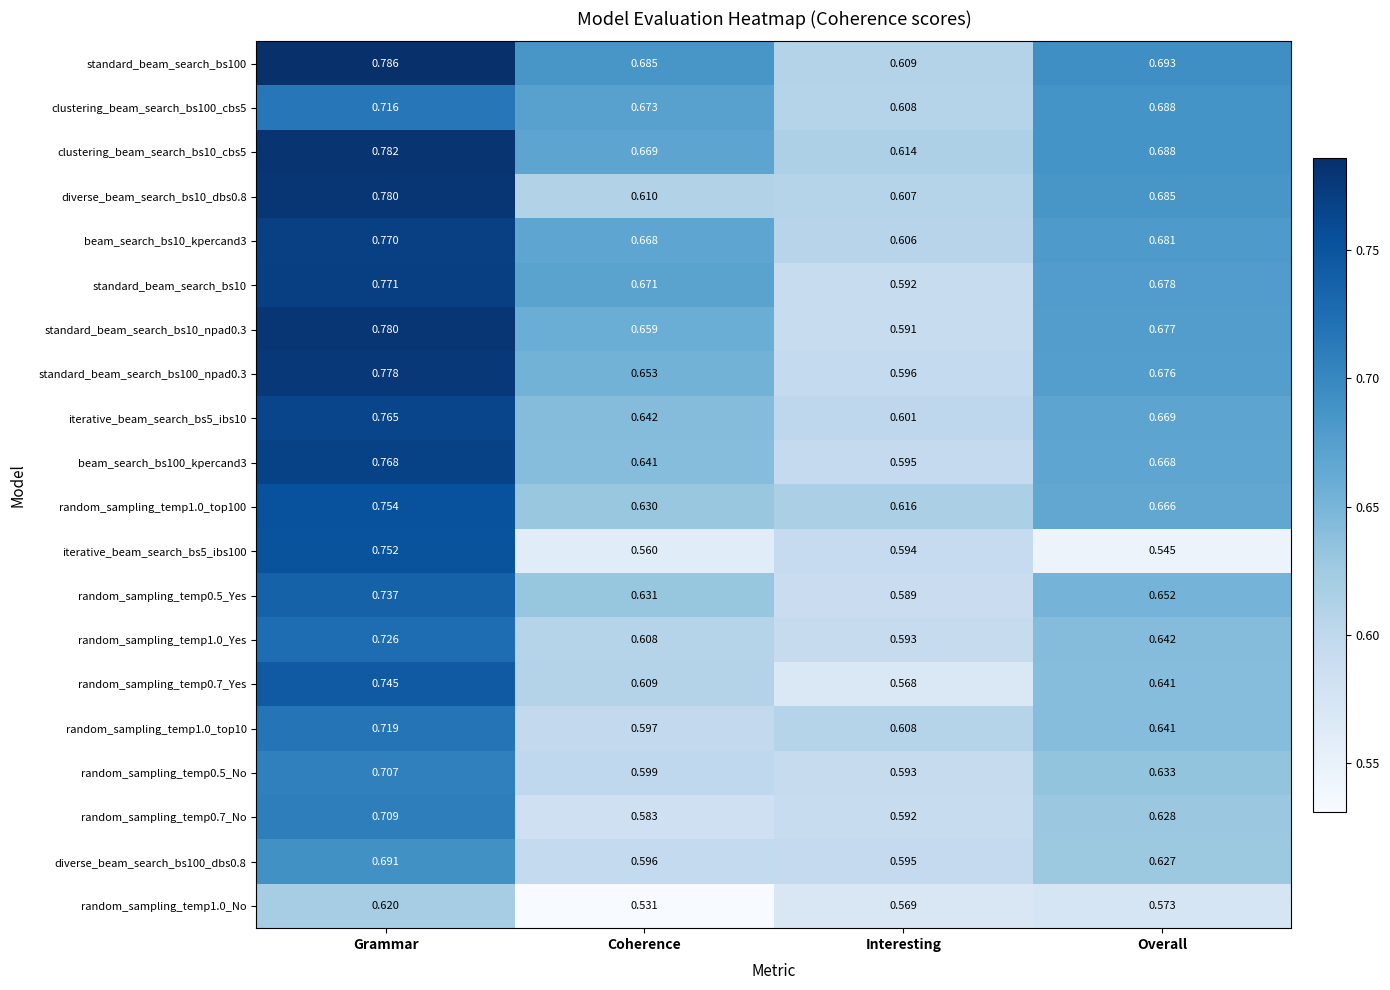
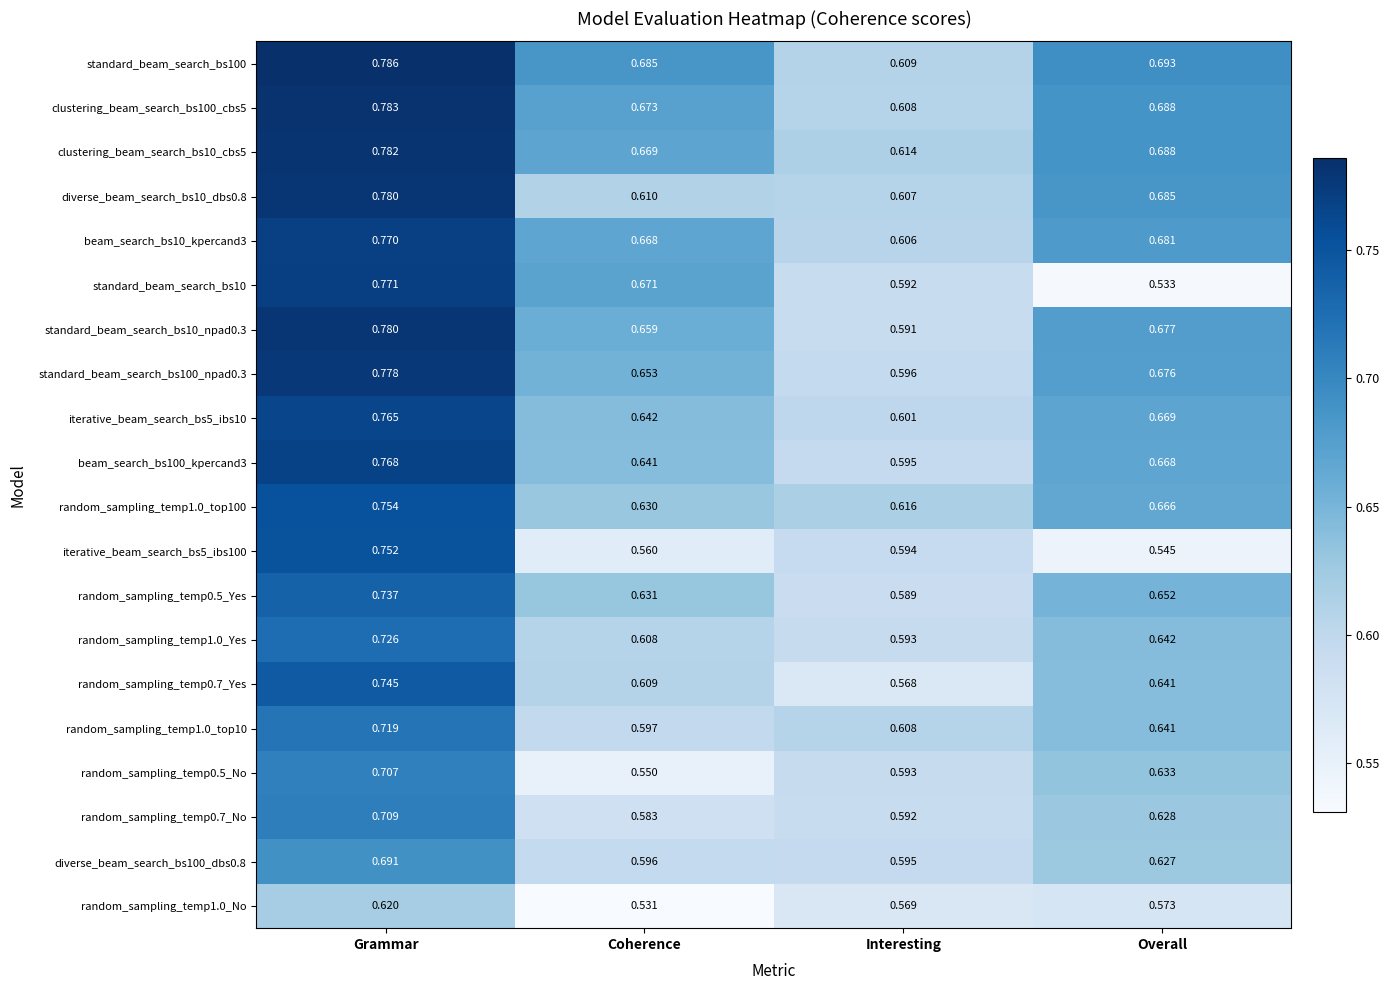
clustering_beam_search_bs100_cbs5, Grammar: 0.716 -> 0.783
standard_beam_search_bs10, Overall: 0.678 -> 0.533
random_sampling_temp0.5_No, Coherence: 0.599 -> 0.550
